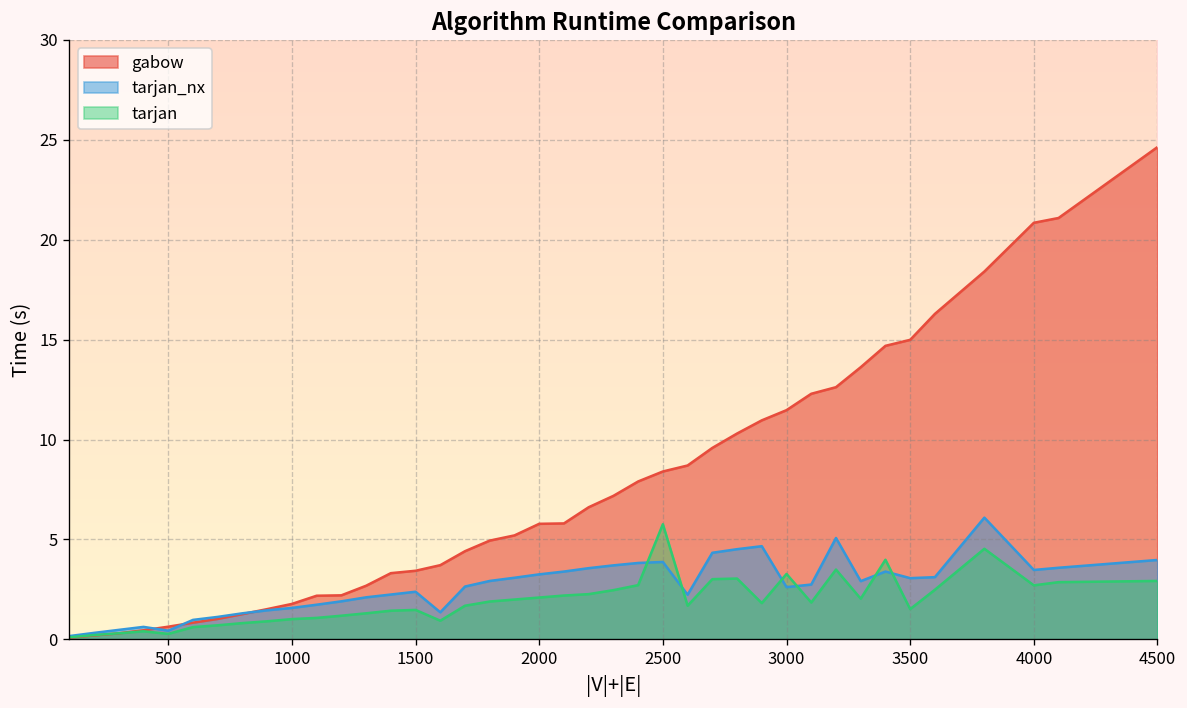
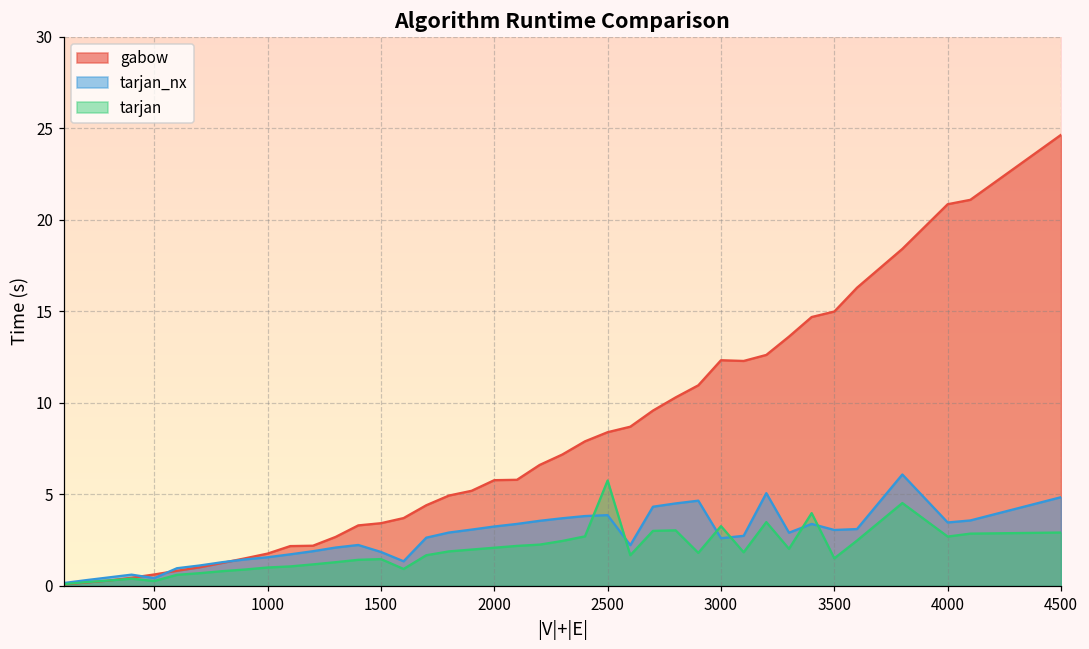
tarjan_nx, 1500: 2.4 -> 1.9
gabow, 3000: 11.5 -> 12.3
tarjan_nx, 4500: 4.0 -> 4.9
